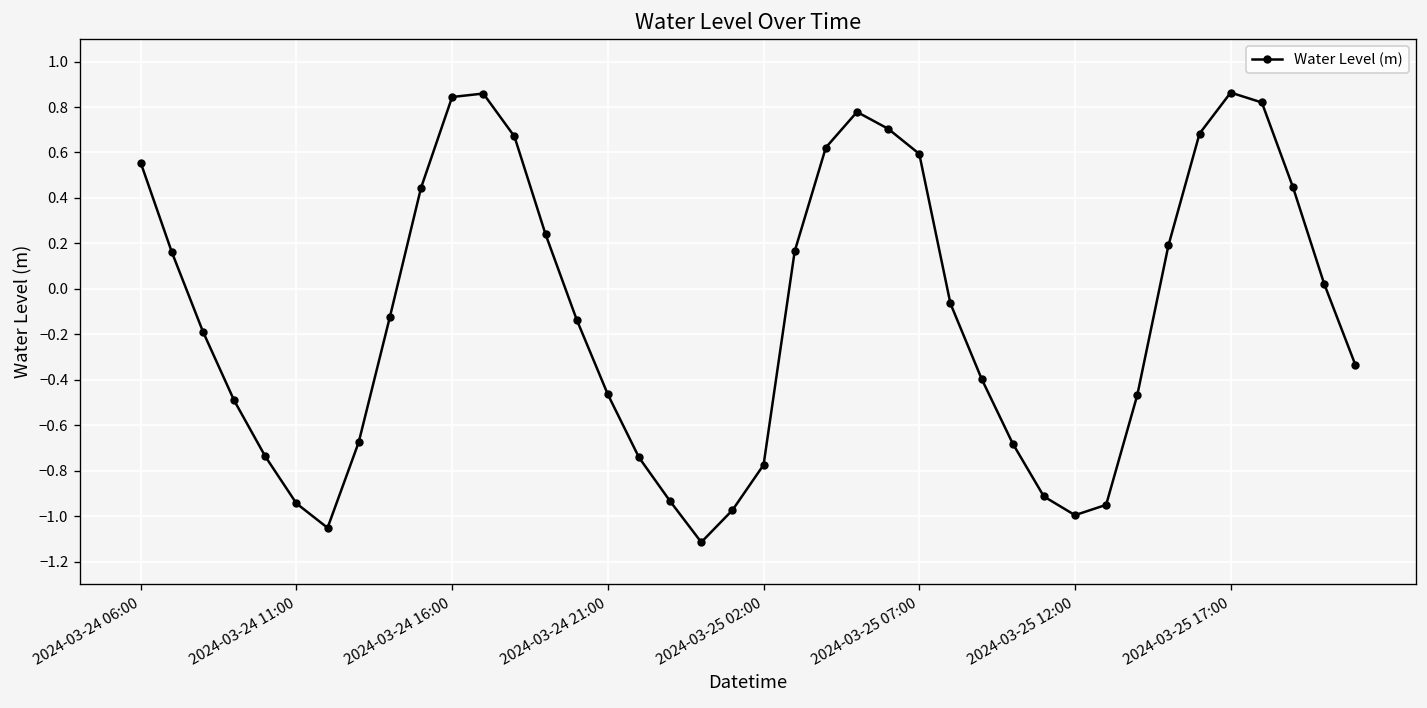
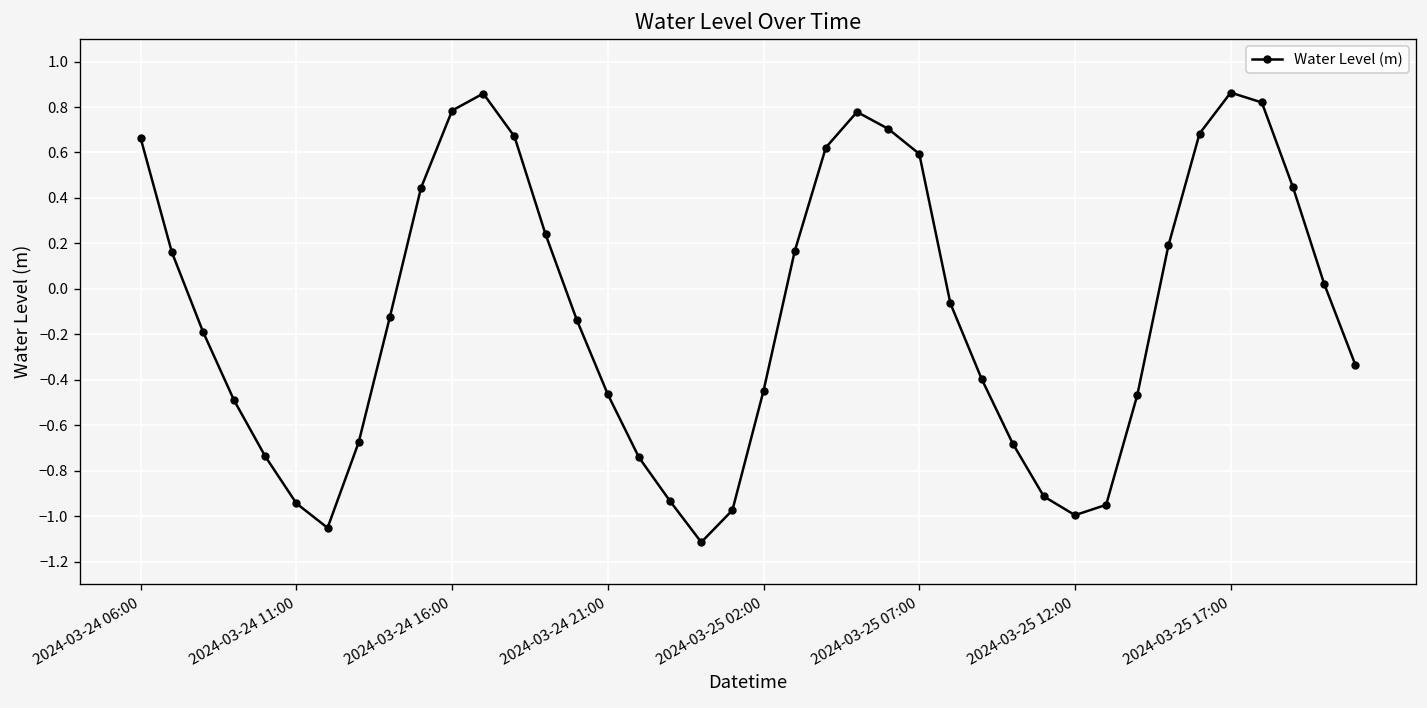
2024-03-24 06:00: 0.55 -> 0.66
2024-03-24 16:00: 0.84 -> 0.78
2024-03-25 02:00: -0.77 -> -0.45
